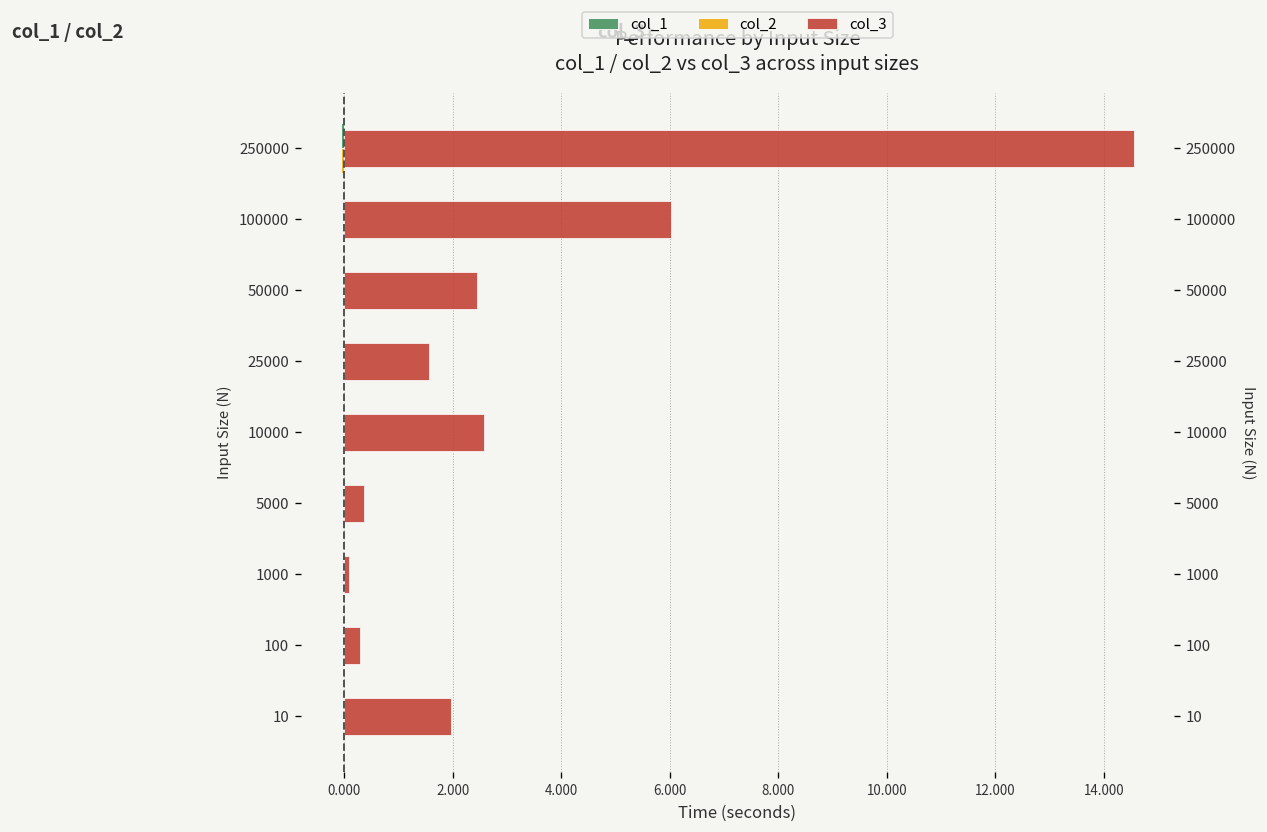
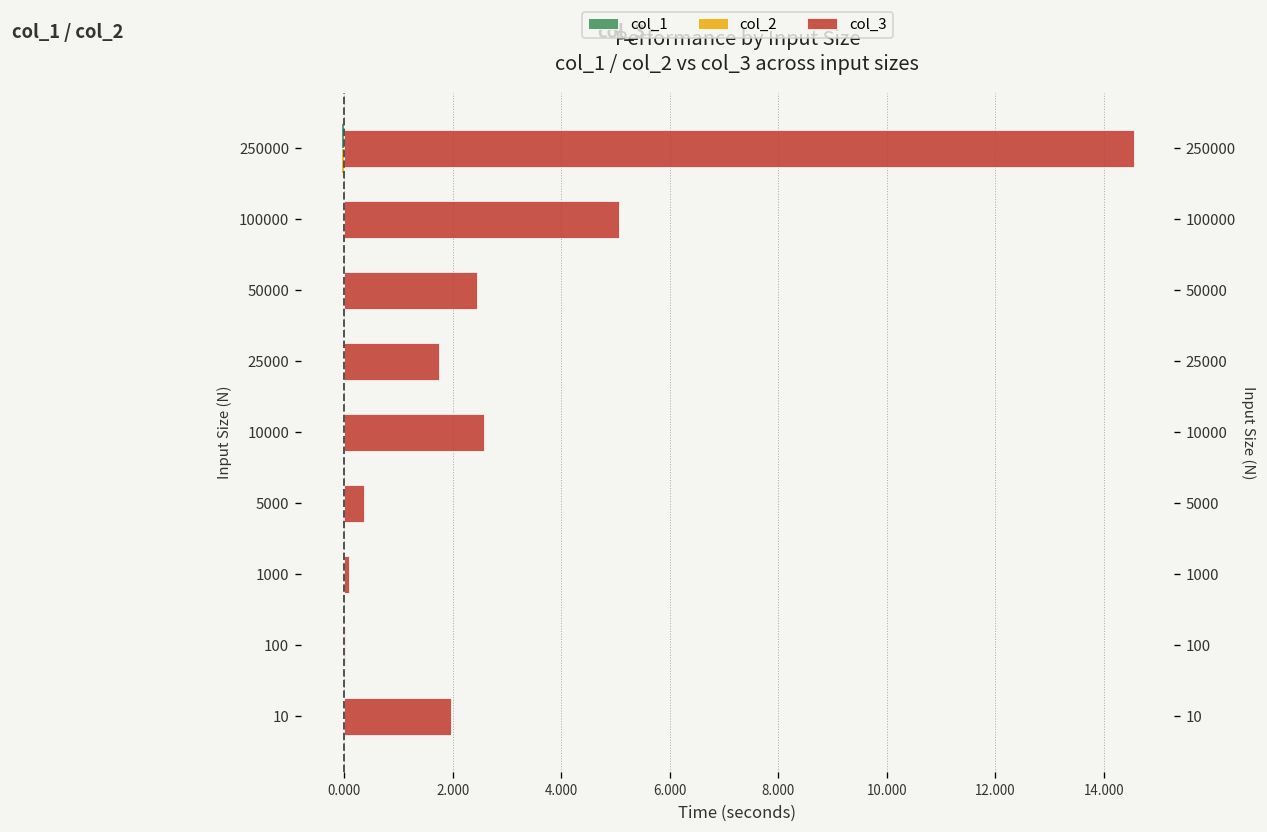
col_3, 100000: 6.0 -> 5.1
col_3, 25000: 1.6 -> 1.7
col_3, 100: 0.3 -> 0.0
